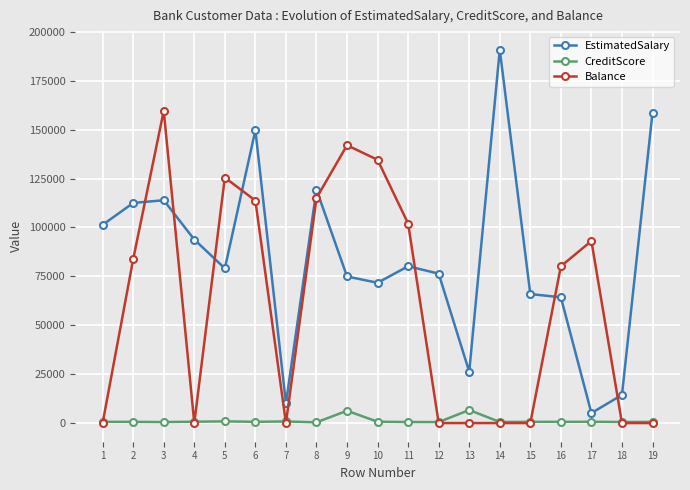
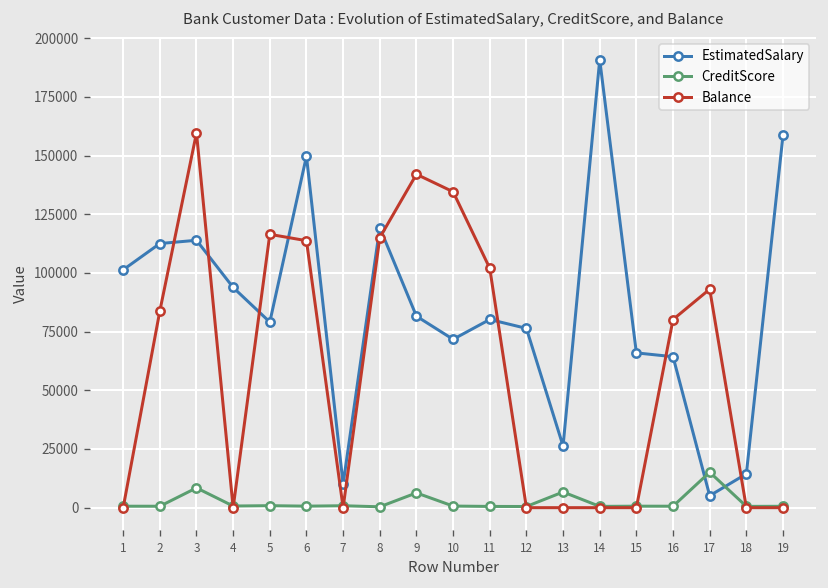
CreditScore, 3: 1000 -> 8000
Balance, 5: 126000 -> 116000
EstimatedSalary, 9: 75000 -> 82000
CreditScore, 17: 1000 -> 15000
